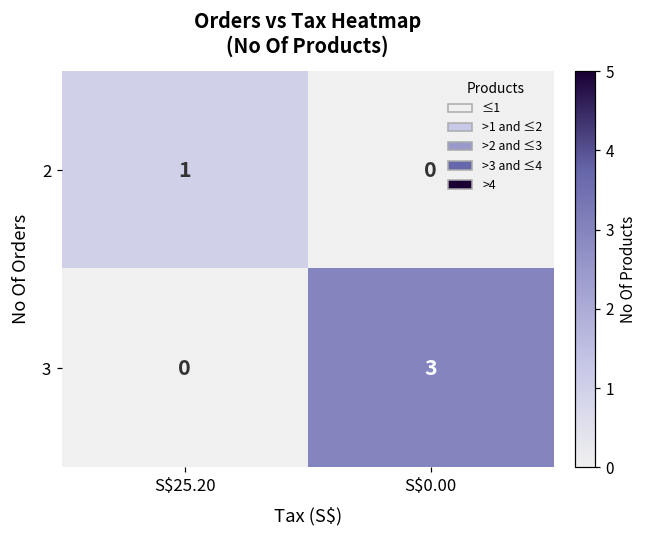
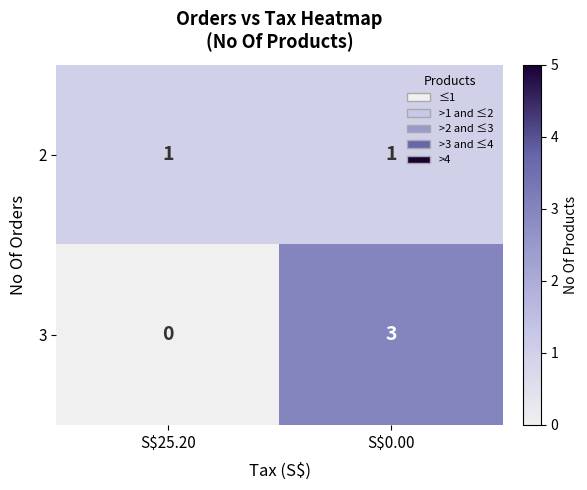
2, S$0.00: 0 -> 1
